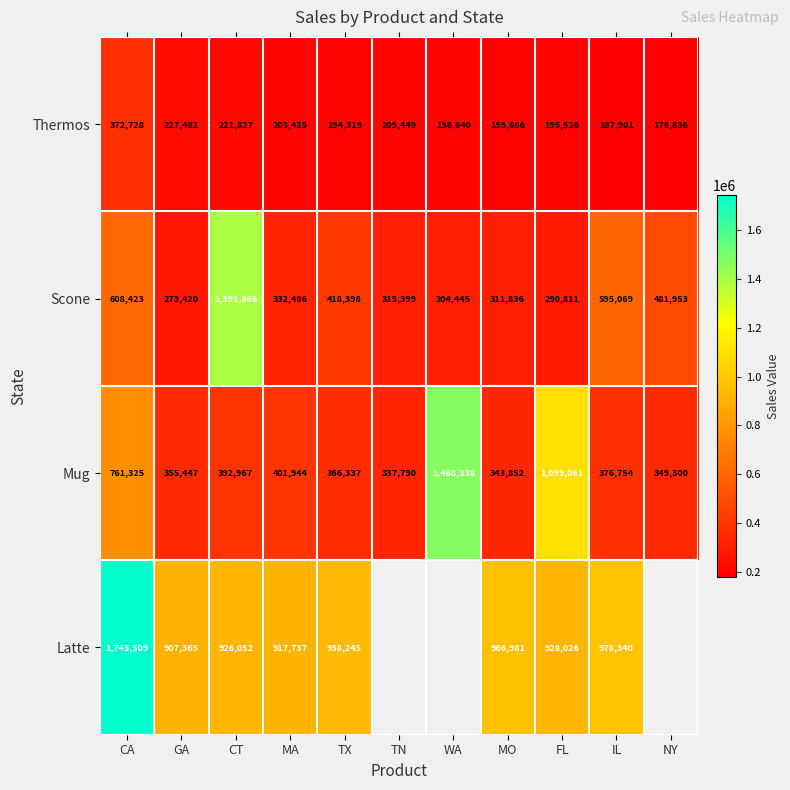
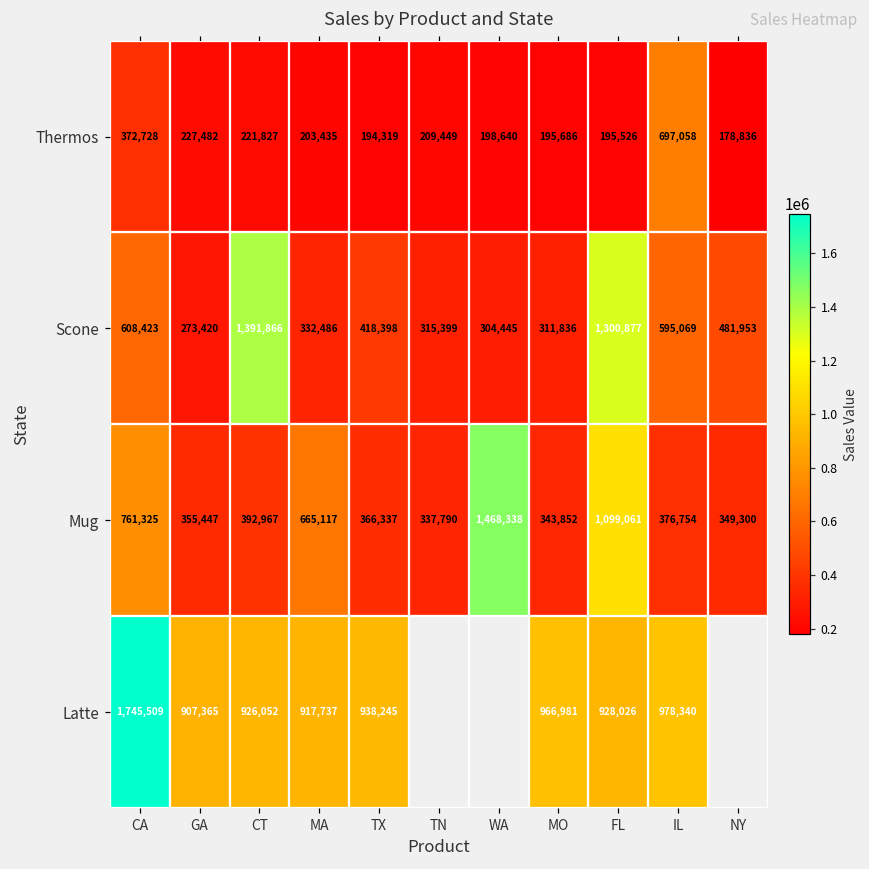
Thermos, IL: 187,901 -> 697,058
Scone, FL: 290,811 -> 1,300,877
Mug, MA: 401,944 -> 665,117
